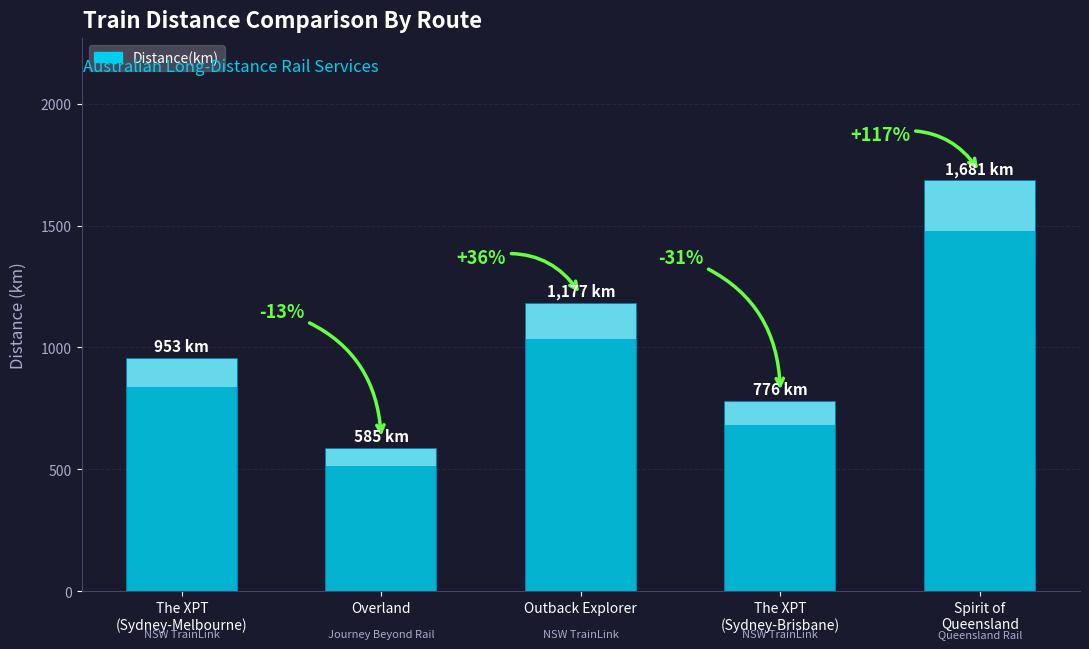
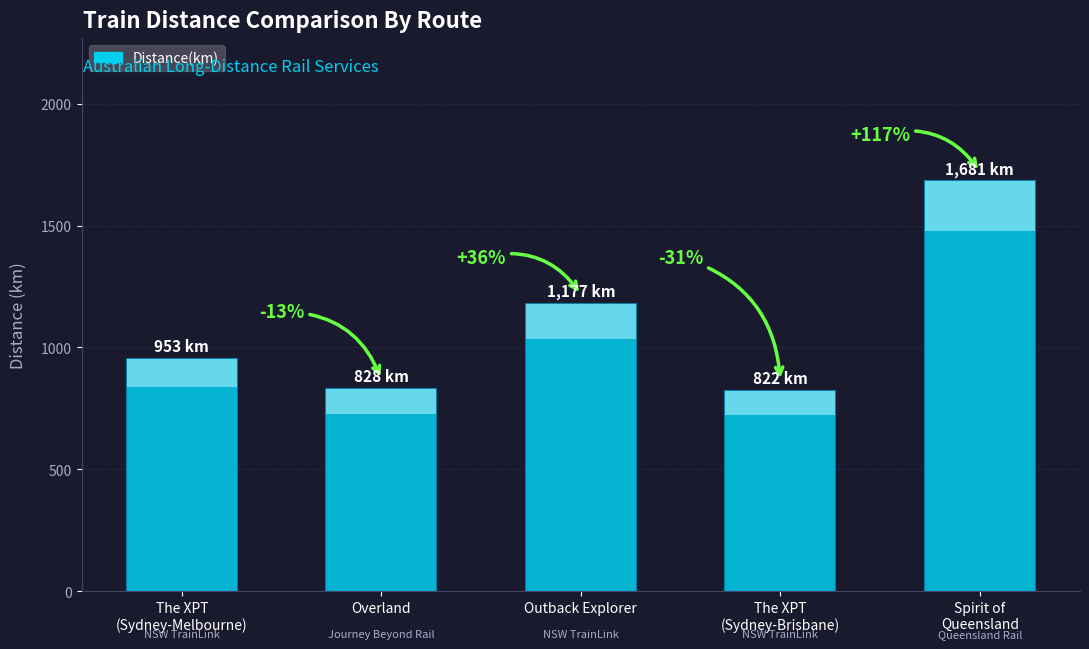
Overland: 585 -> 828
The XPT (Sydney-Brisbane): 776 -> 822
